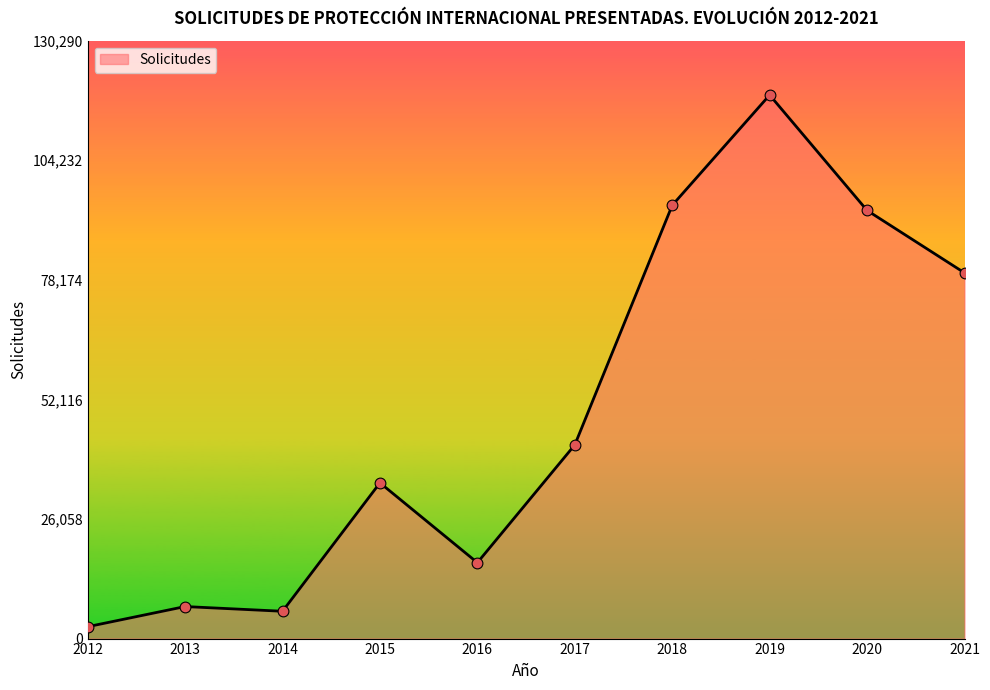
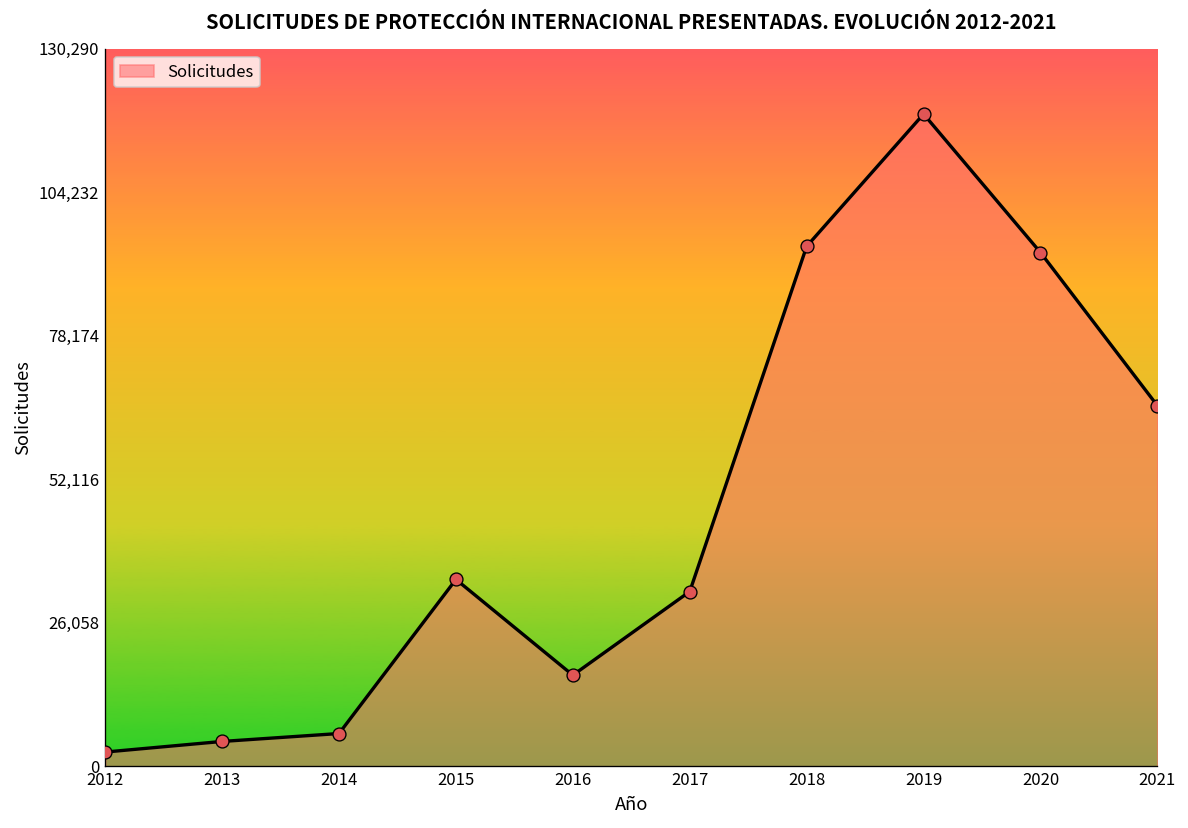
2013: 7,000 -> 5,000
2017: 42,000 -> 32,000
2021: 80,000 -> 65,000
